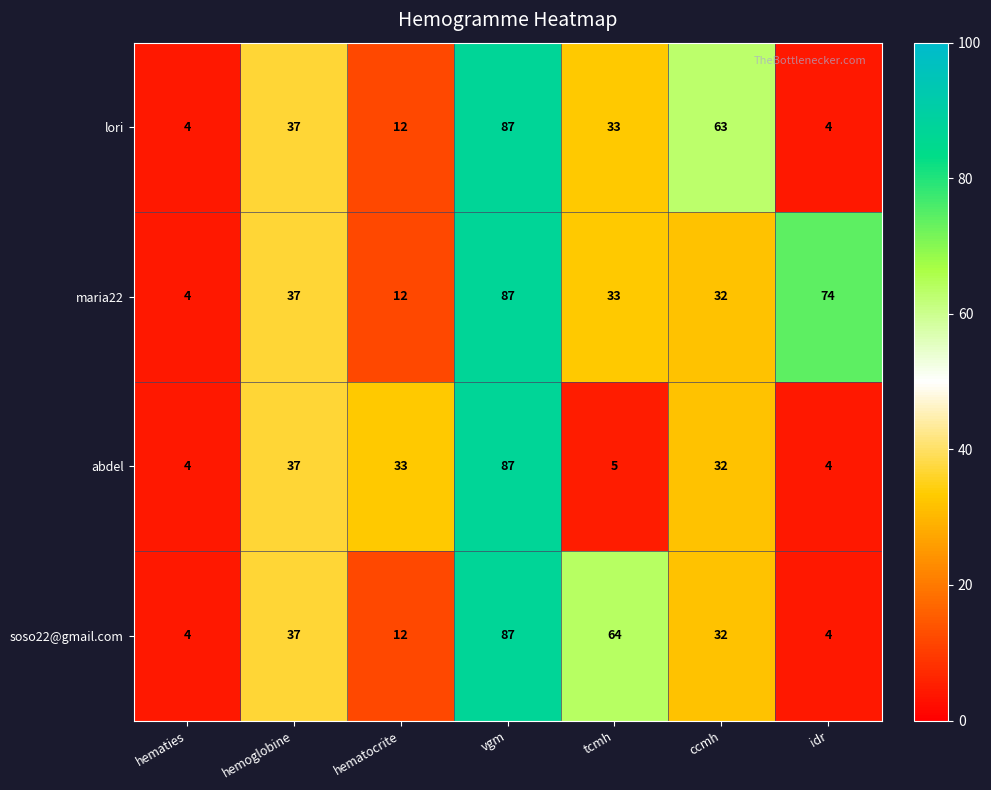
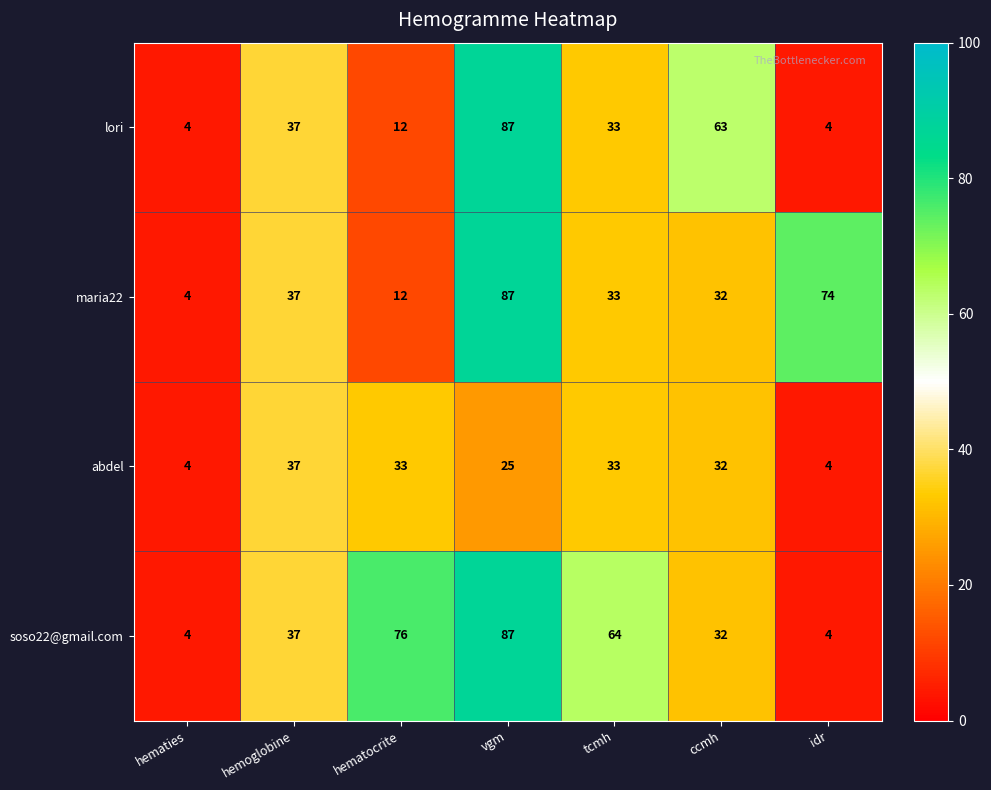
abdel, vgm: 87 -> 25
abdel, tcmh: 5 -> 33
soso22@gmail.com, hematocrite: 12 -> 76
